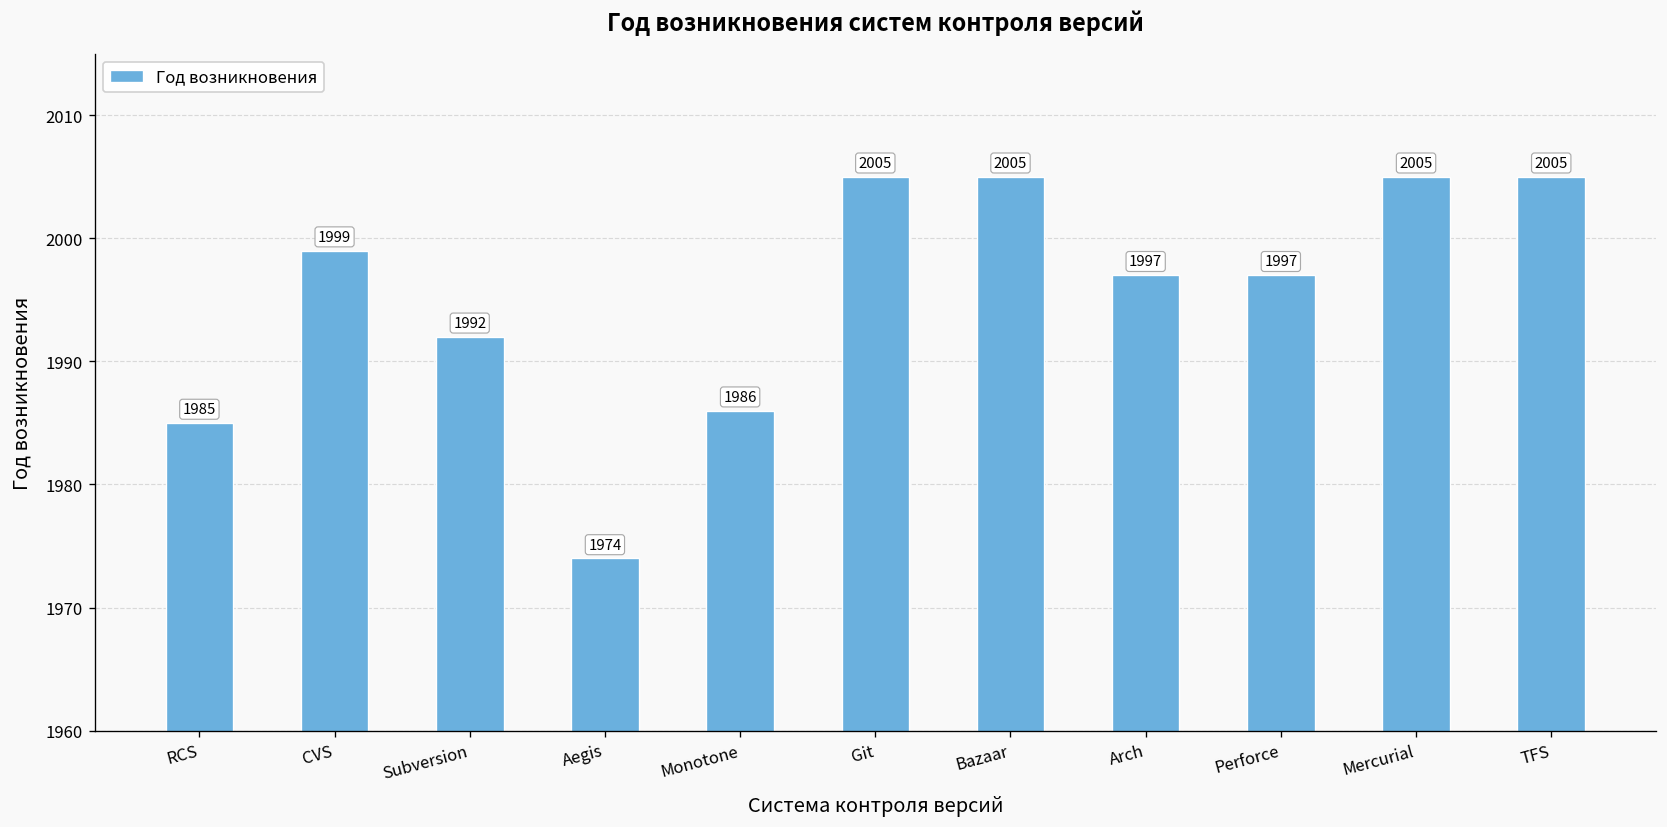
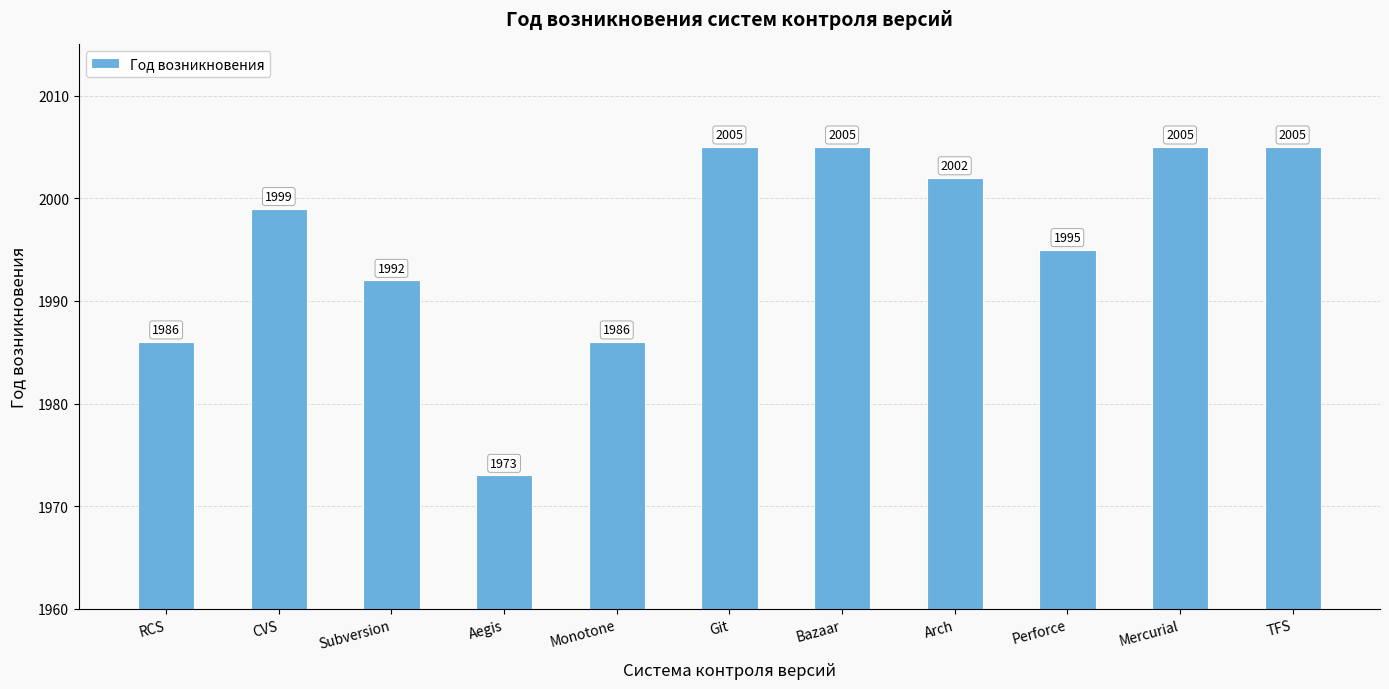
RCS: 1985 -> 1986
Aegis: 1974 -> 1973
Arch: 1997 -> 2002
Perforce: 1997 -> 1995
